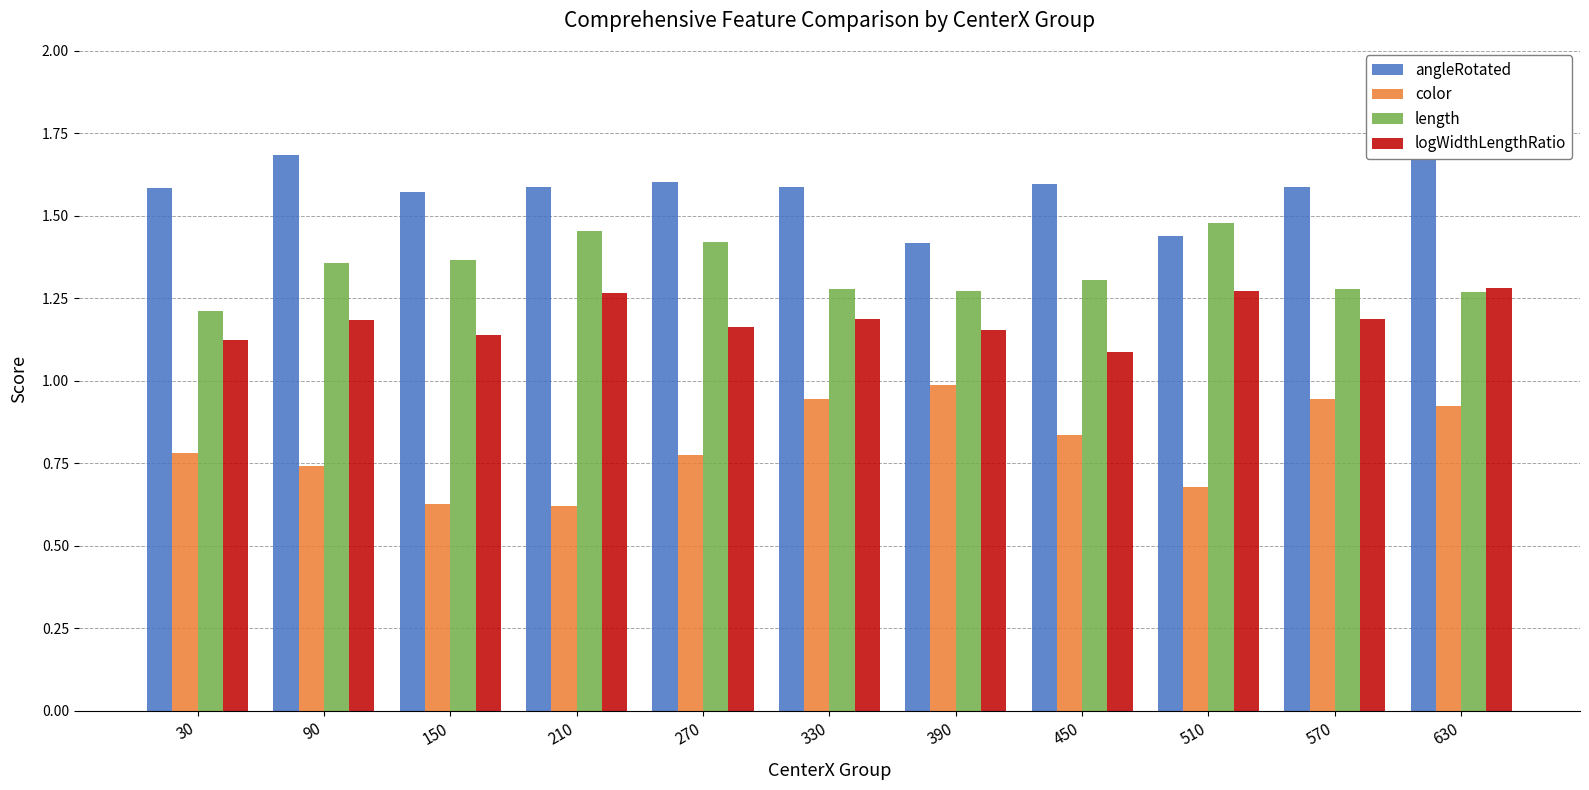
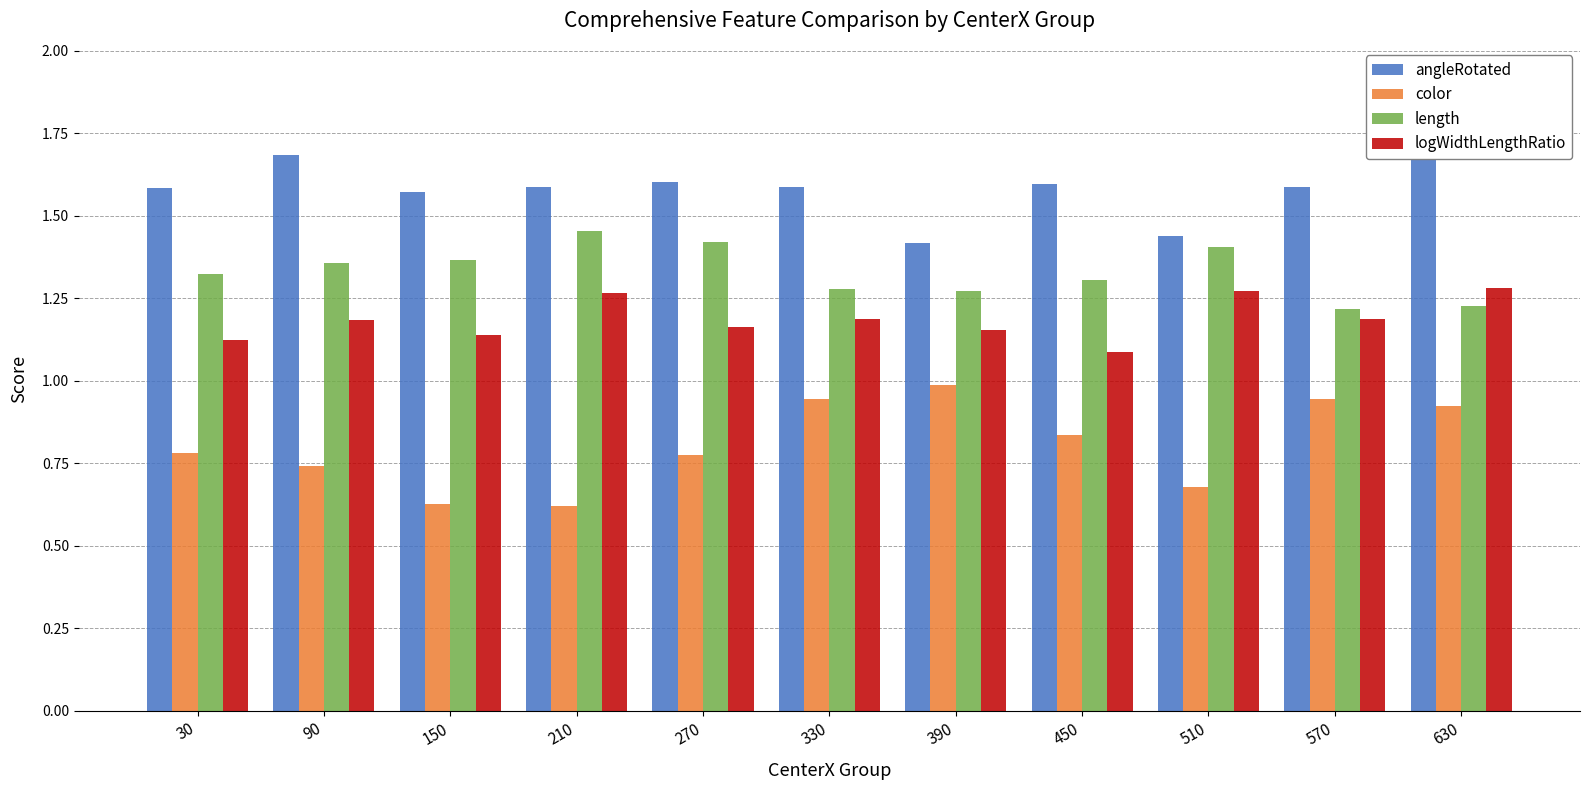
length, 30: 1.21 -> 1.32
length, 510: 1.48 -> 1.41
length, 570: 1.28 -> 1.22
length, 630: 1.27 -> 1.23
